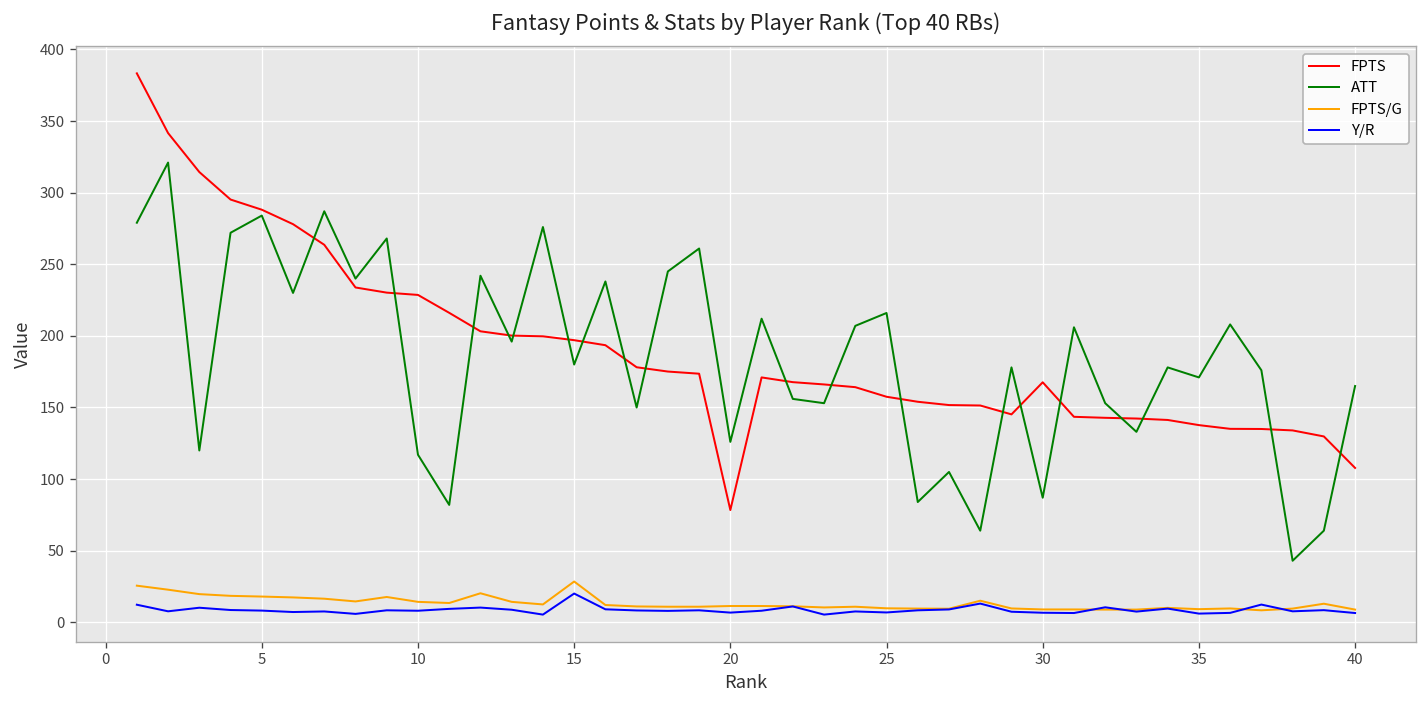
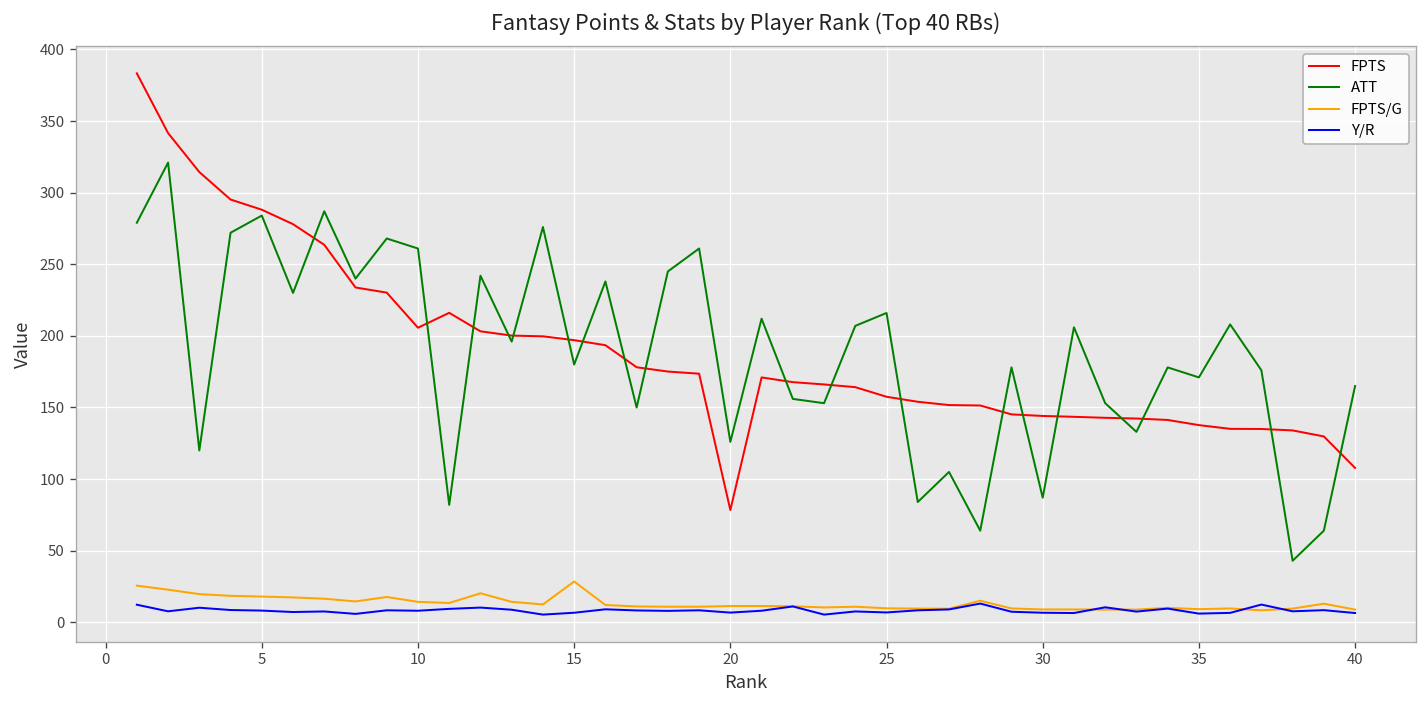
FPTS, 10: 229 -> 206
ATT, 10: 117 -> 261
Y/R, 15: 20 -> 7
FPTS, 30: 168 -> 144
